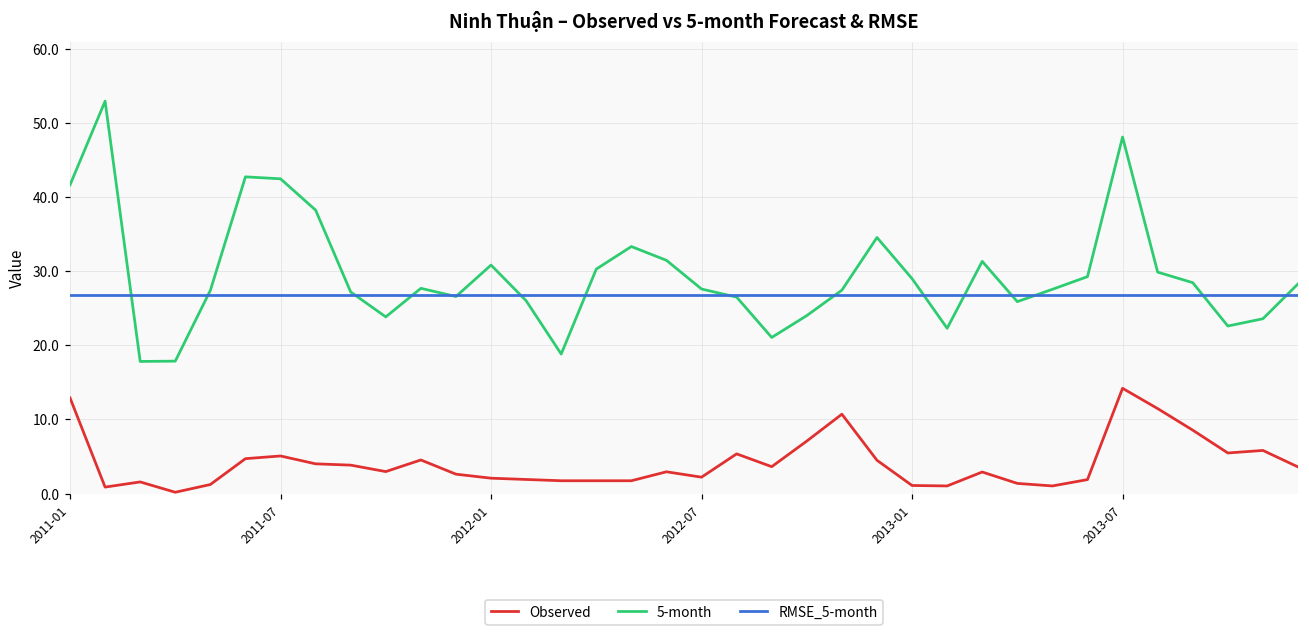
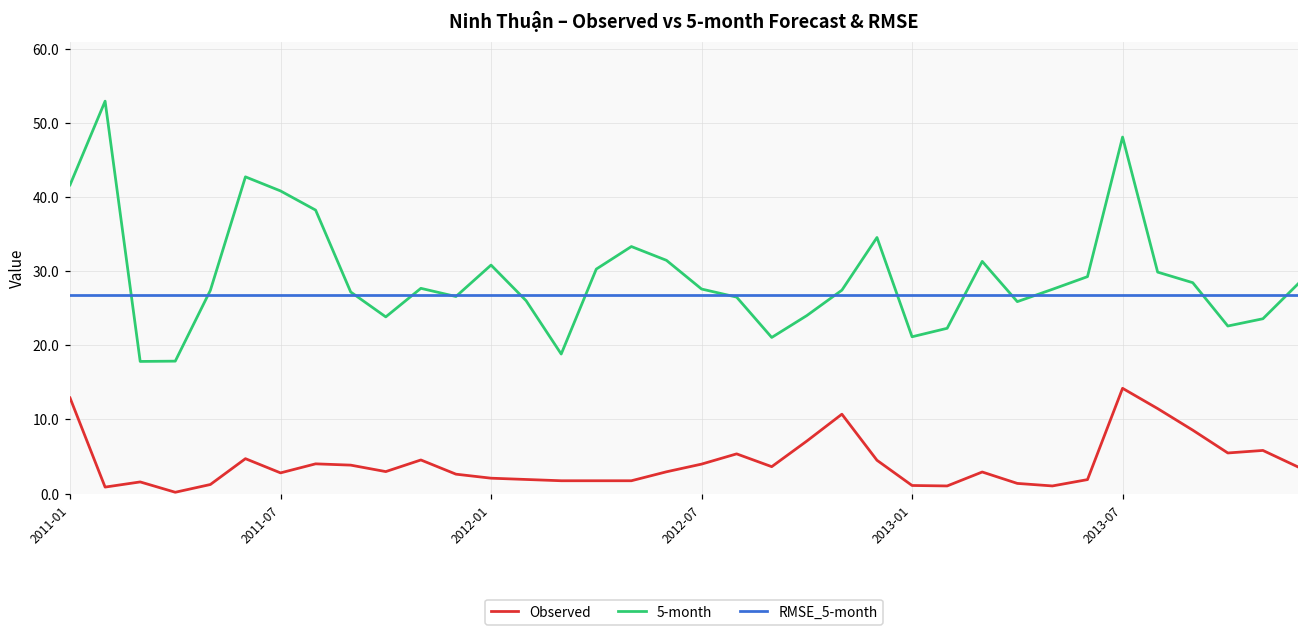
Observed, 2011-07: 5 -> 3
5-month, 2011-07: 42 -> 41
Observed, 2012-07: 2 -> 4
5-month, 2013-01: 29 -> 21
